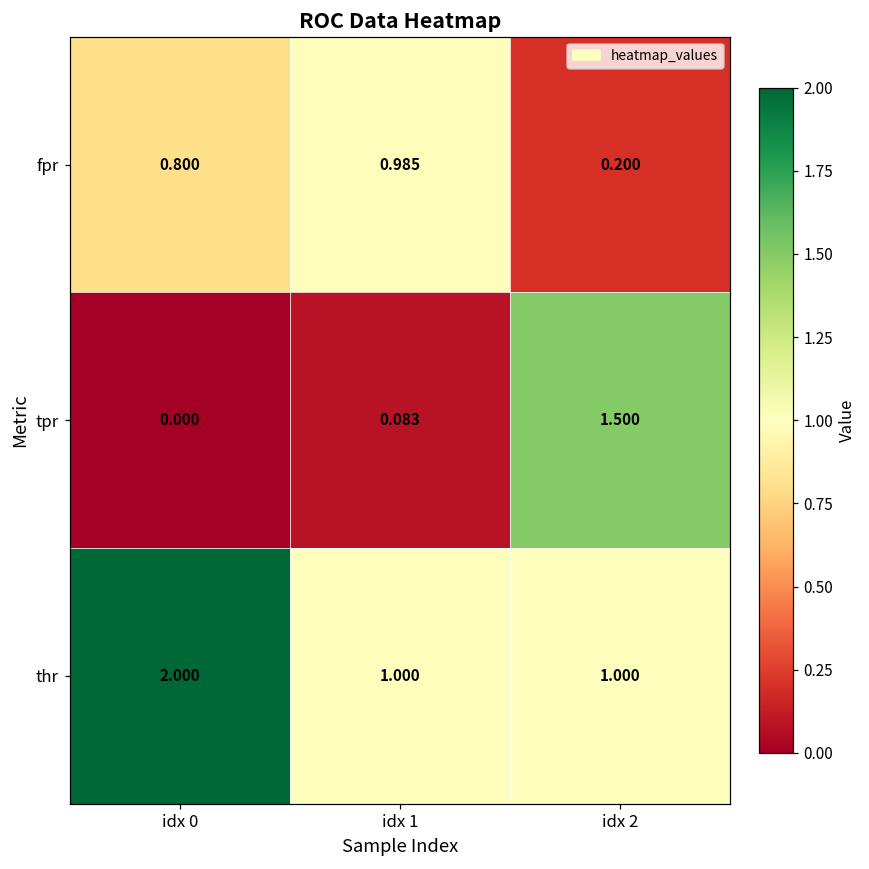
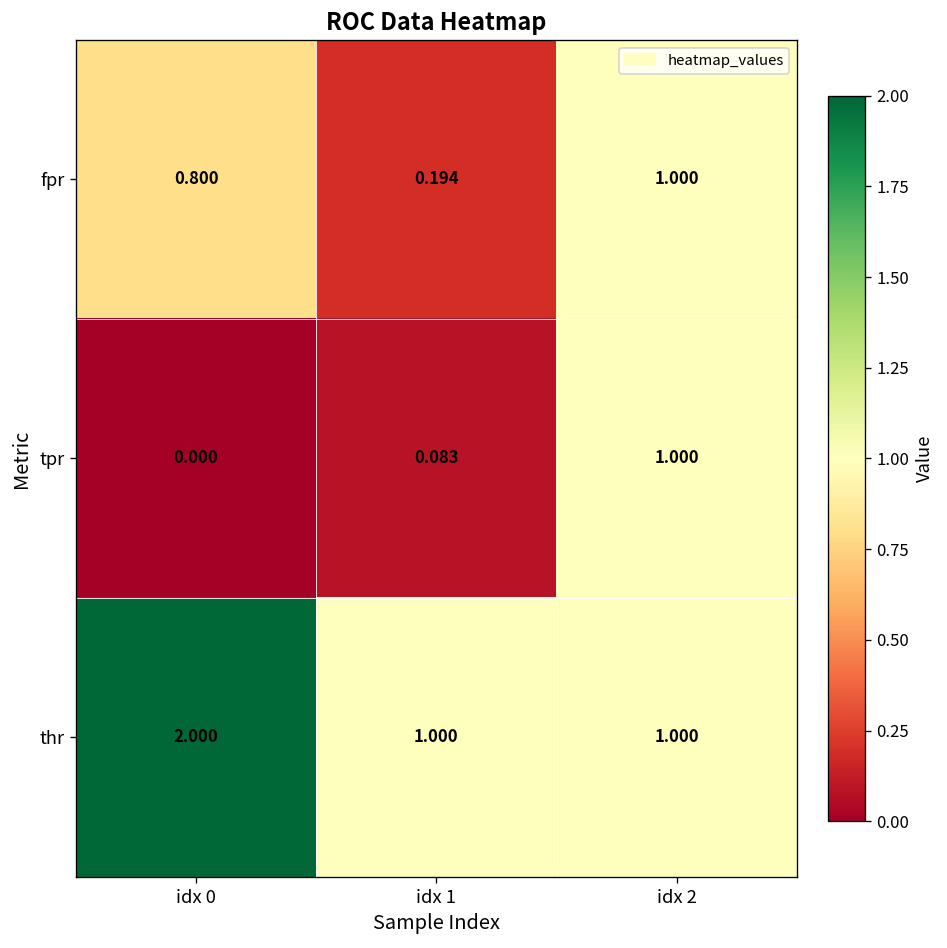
fpr, idx 1: 0.985 -> 0.194
fpr, idx 2: 0.200 -> 1.000
tpr, idx 2: 1.500 -> 1.000
